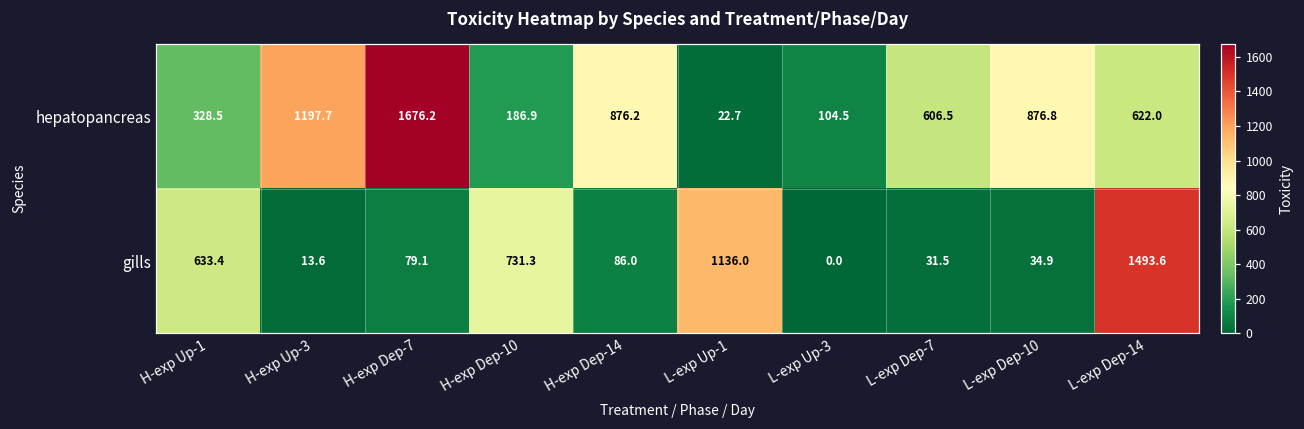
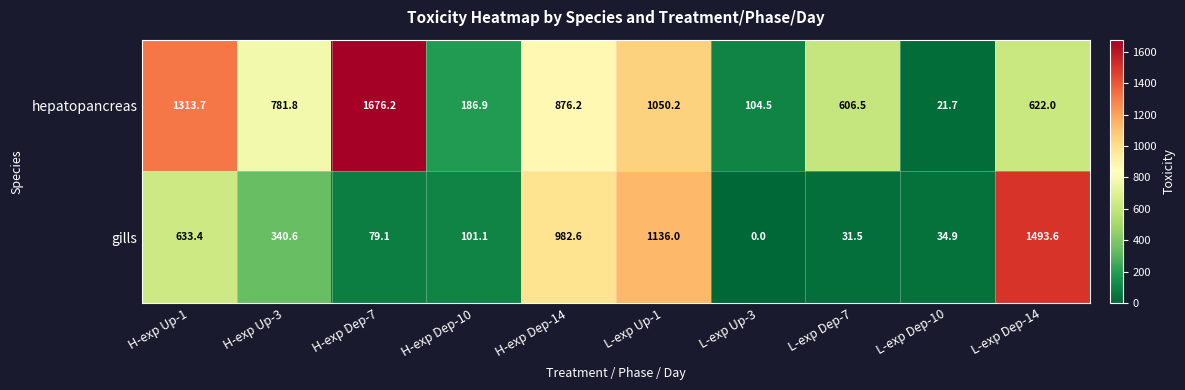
hepatopancreas, H-exp Up-1: 328.5 -> 1313.7
hepatopancreas, H-exp Up-3: 1197.7 -> 781.8
hepatopancreas, L-exp Up-1: 22.7 -> 1050.2
hepatopancreas, L-exp Dep-10: 876.8 -> 21.7
gills, H-exp Up-3: 13.6 -> 340.6
gills, H-exp Dep-10: 731.3 -> 101.1
gills, H-exp Dep-14: 86.0 -> 982.6
